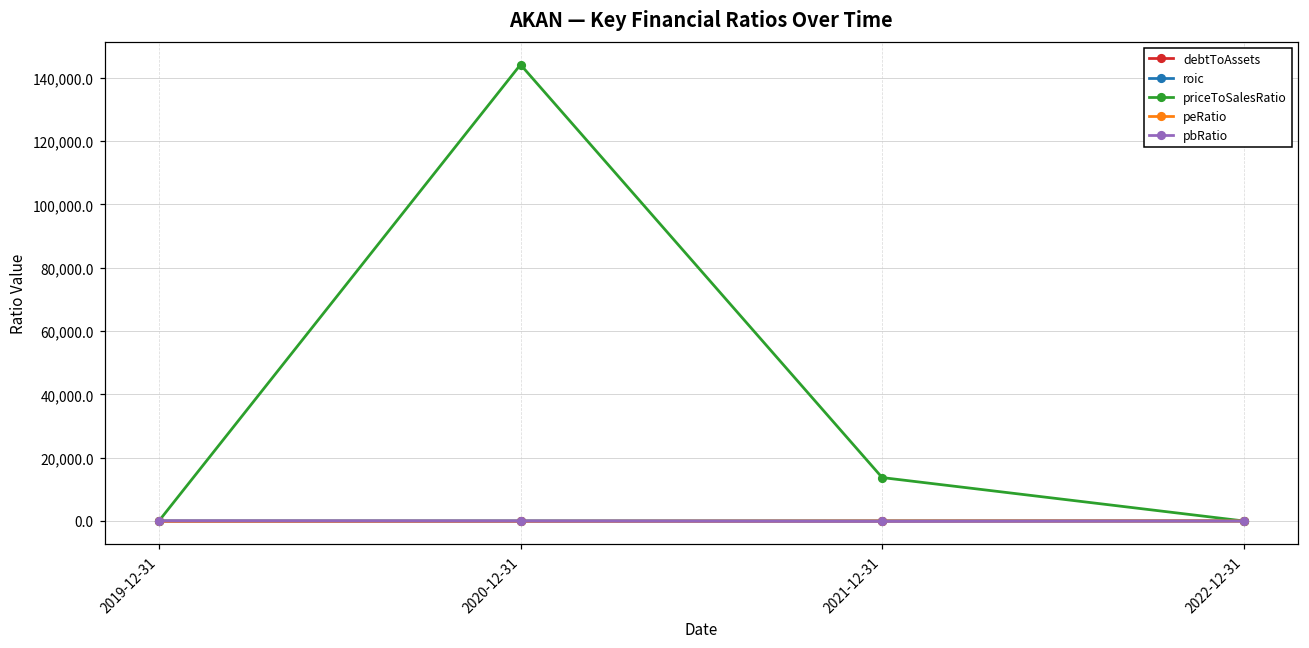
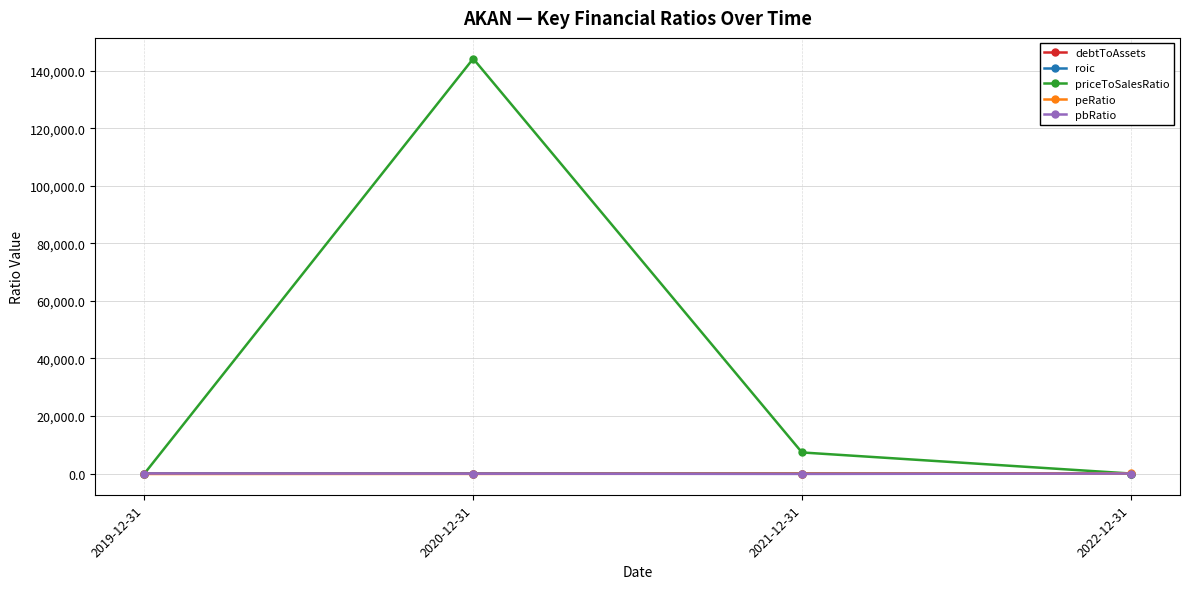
priceToSalesRatio, 2021-12-31: 14,000 -> 7,000
